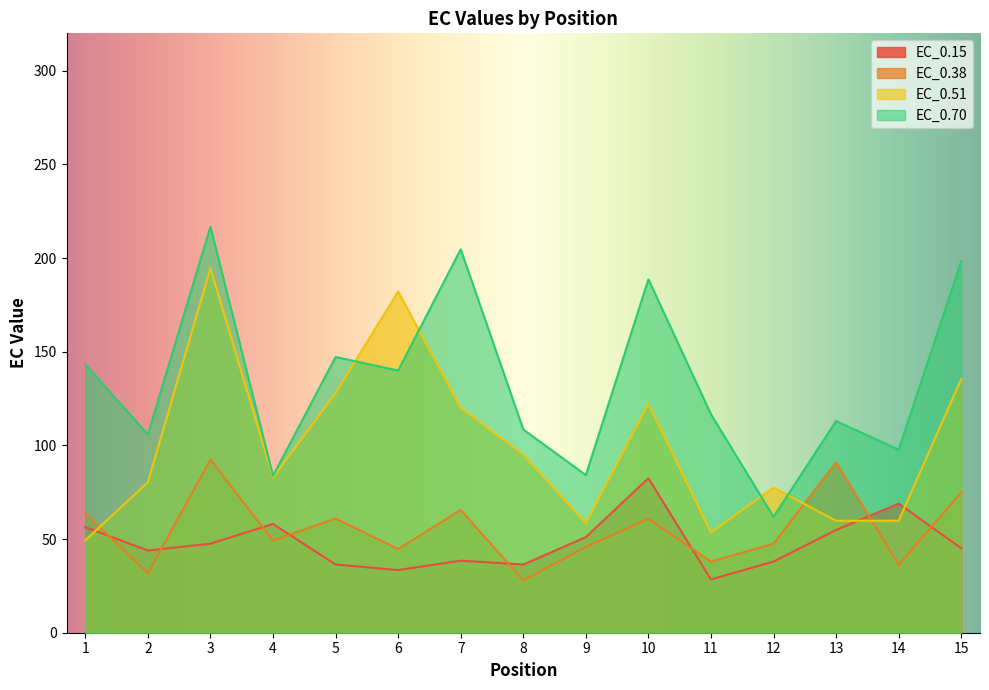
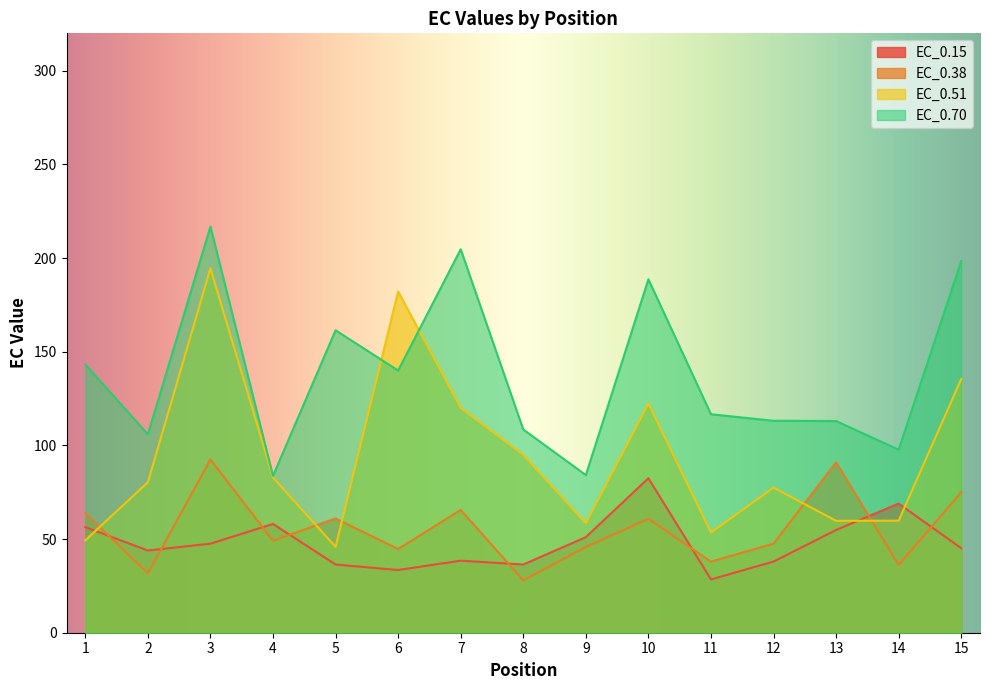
EC_0.51, 5: 128 -> 46
EC_0.70, 5: 147 -> 161
EC_0.70, 12: 62 -> 113
